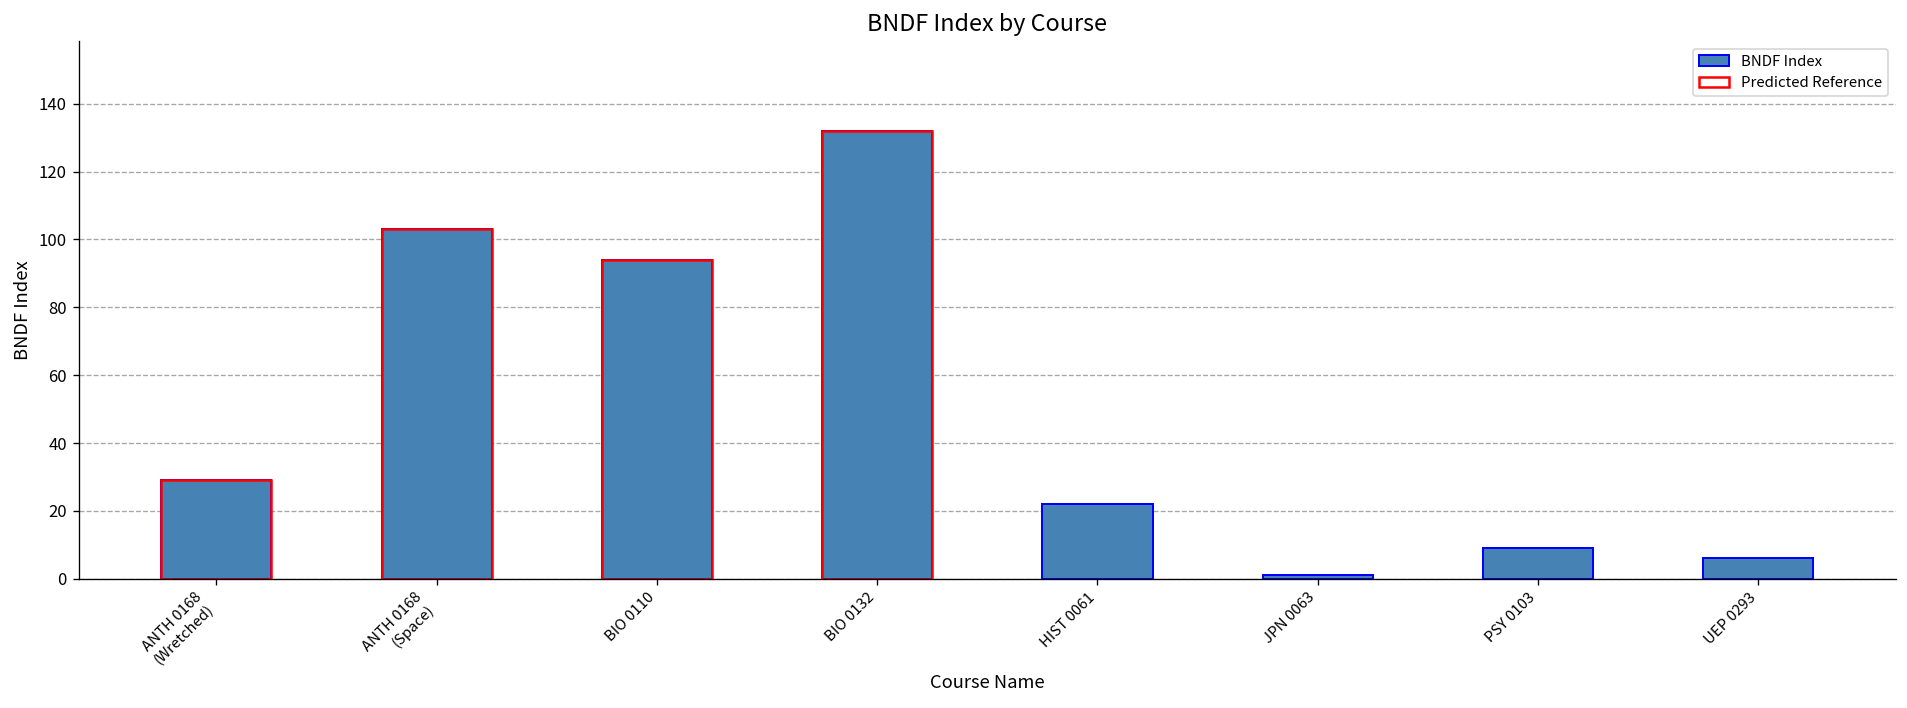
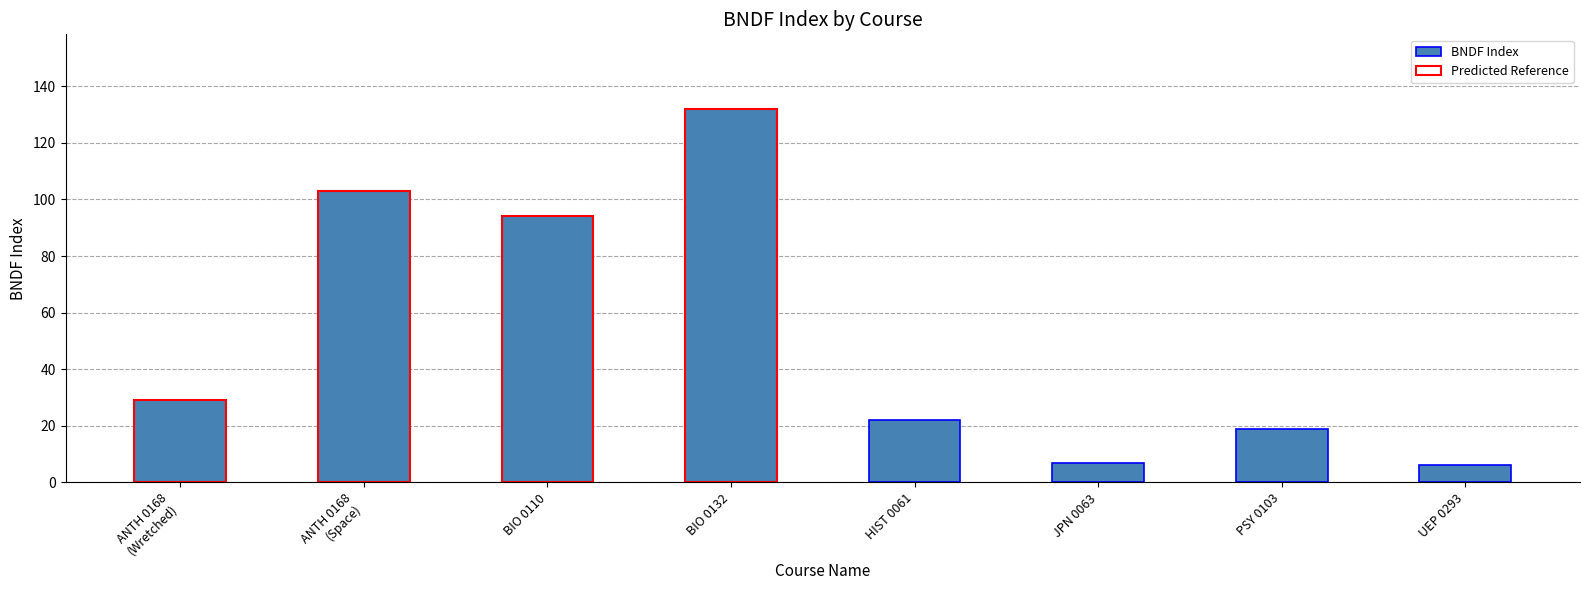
BNDF Index, JPN 0063: 1 -> 7
BNDF Index, PSY 0103: 9 -> 19
